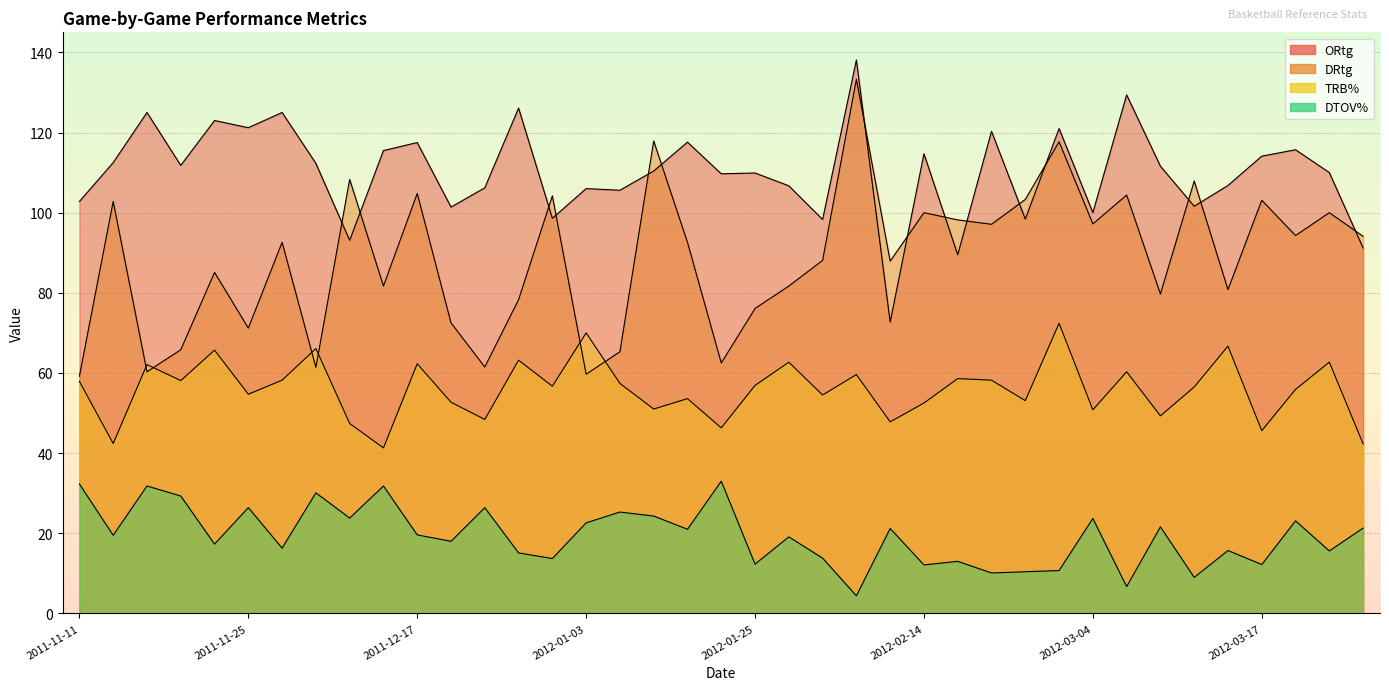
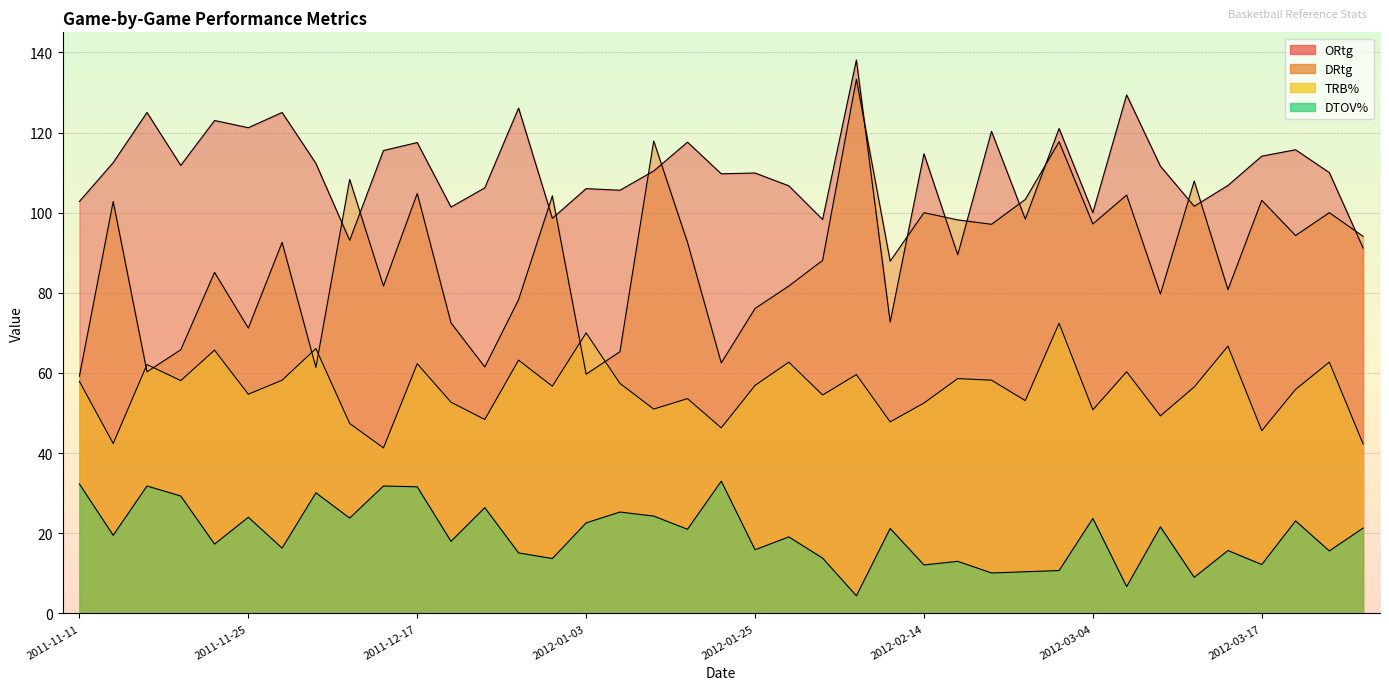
DTOV%, 2011-11-25: 26 -> 24
DTOV%, 2011-12-17: 20 -> 32
DTOV%, 2012-01-25: 12 -> 16
